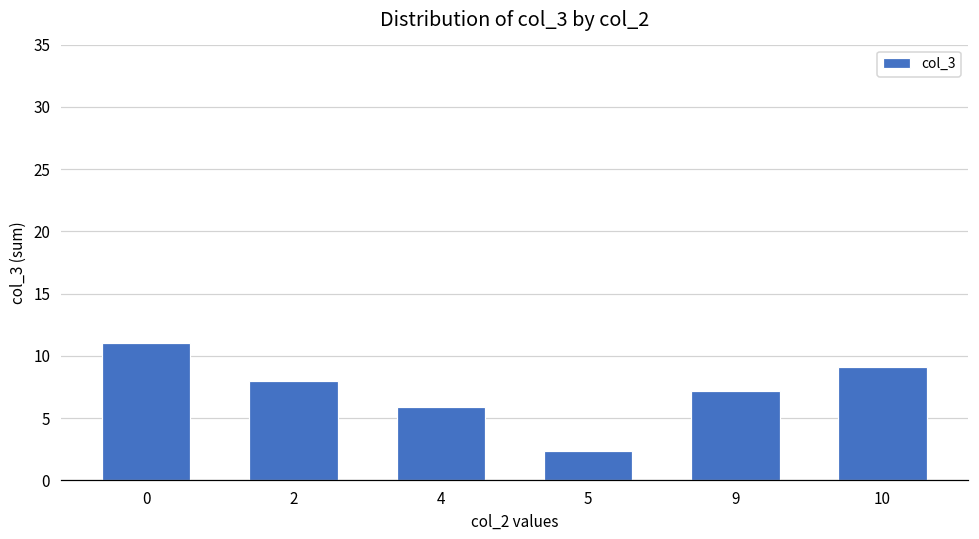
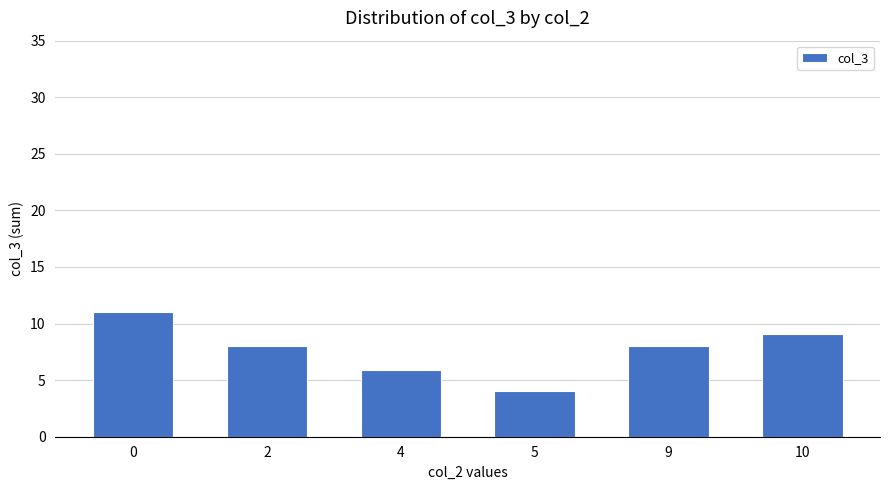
5: 2.4 -> 4.0
9: 7.2 -> 8.0
